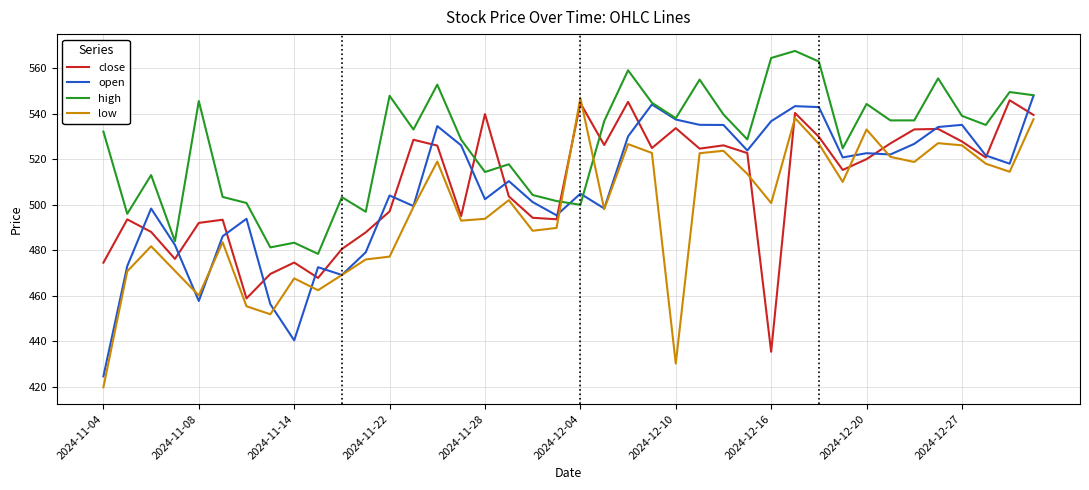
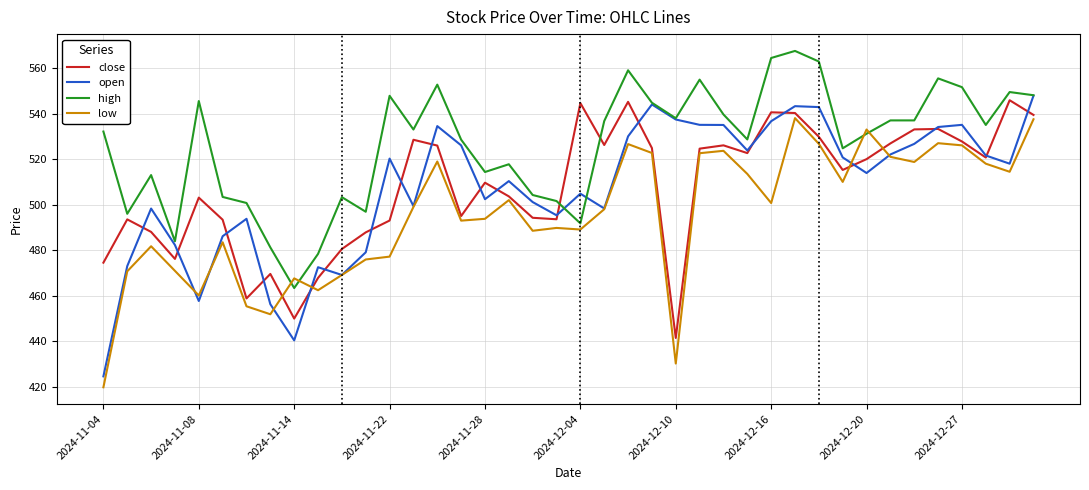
close, 2024-11-08: 492 -> 503
close, 2024-11-14: 475 -> 450
high, 2024-11-14: 483 -> 463
close, 2024-11-22: 497 -> 493
open, 2024-11-22: 504 -> 520
close, 2024-11-28: 540 -> 510
high, 2024-12-04: 500 -> 492
low, 2024-12-04: 547 -> 489
close, 2024-12-10: 534 -> 442
close, 2024-12-16: 435 -> 541
open, 2024-12-20: 523 -> 514
high, 2024-12-20: 544 -> 531
high, 2024-12-27: 539 -> 552
